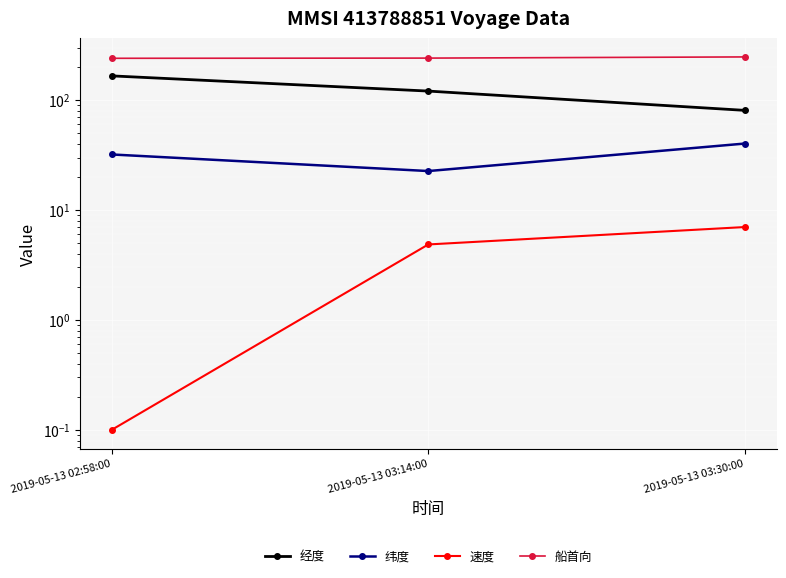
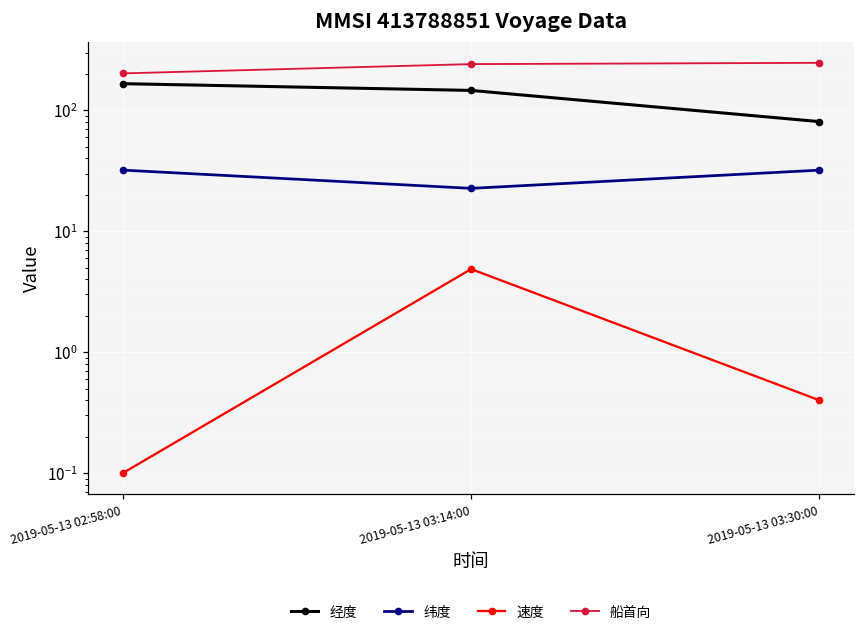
船首向, 2019-05-13 02:58:00: 240 -> 200
经度, 2019-05-13 03:14:00: 120 -> 150
纬度, 2019-05-13 03:30:00: 40 -> 32
速度, 2019-05-13 03:30:00: 7 -> 0.4
